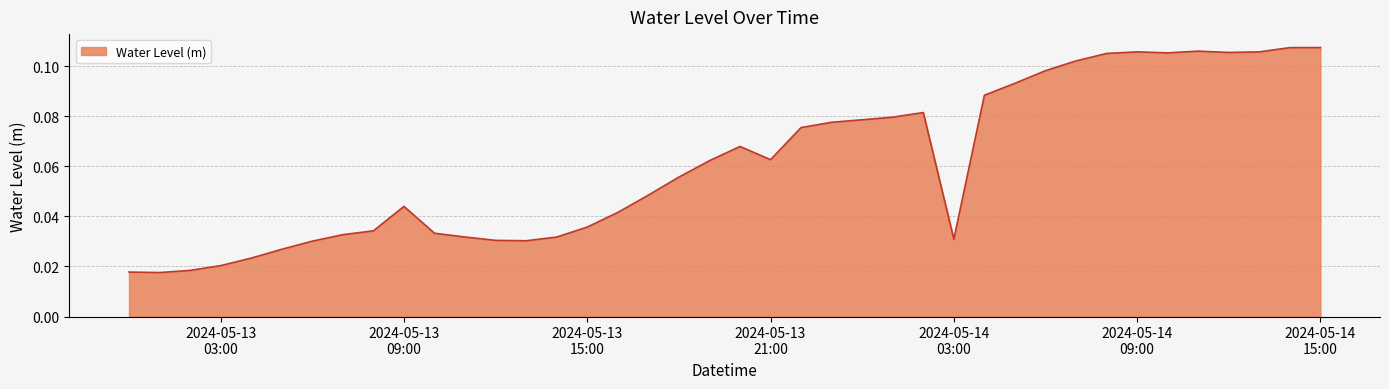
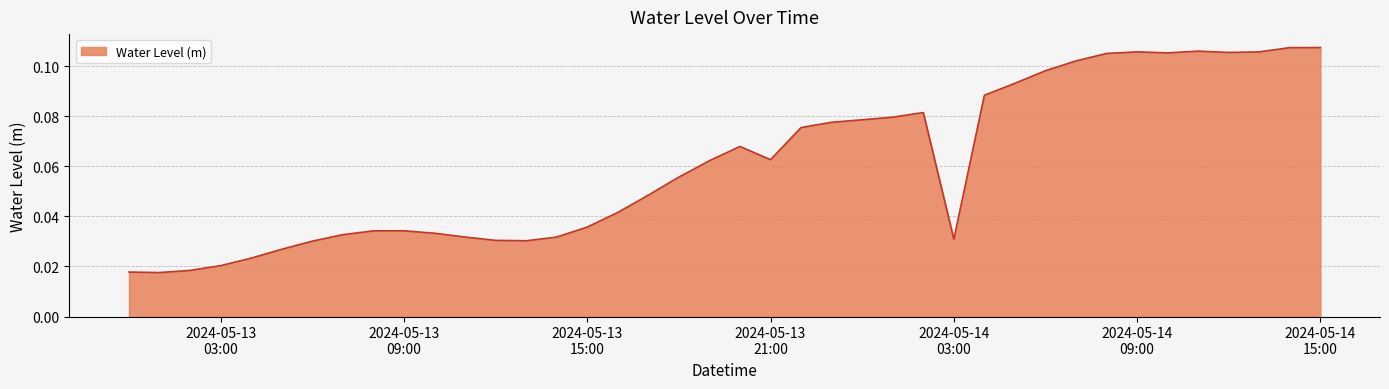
2024-05-13 09:00: 0.044 -> 0.034
